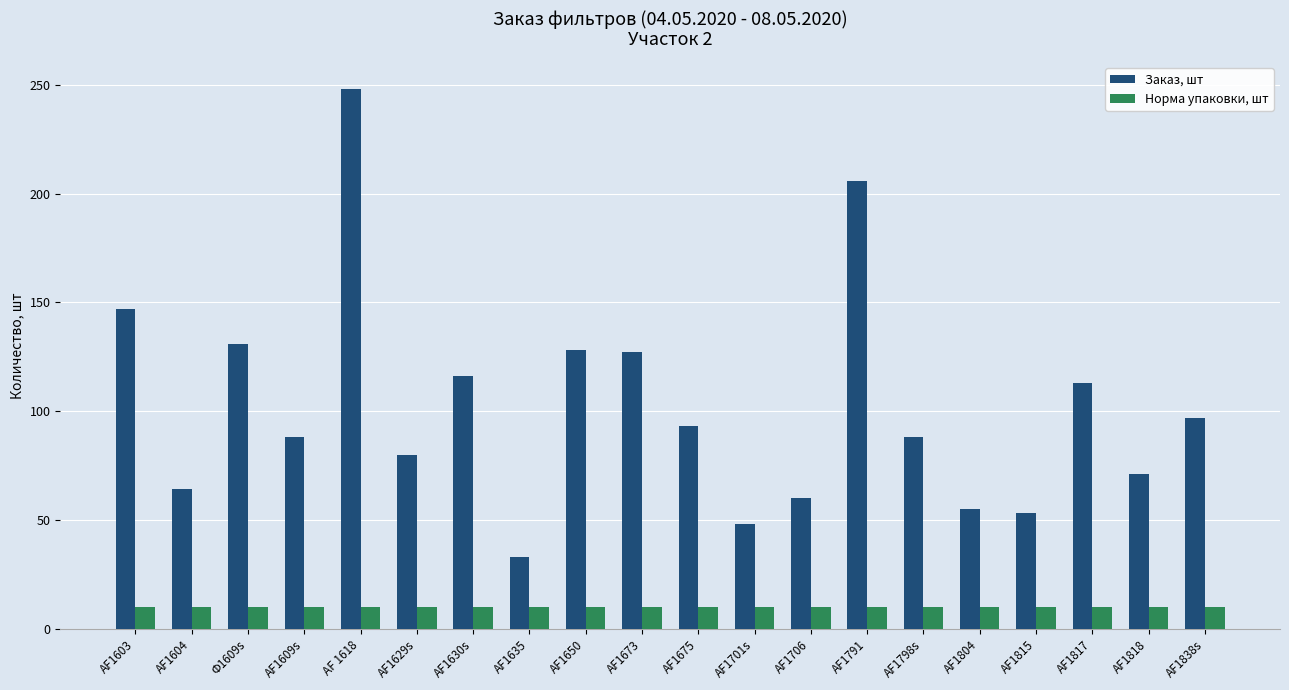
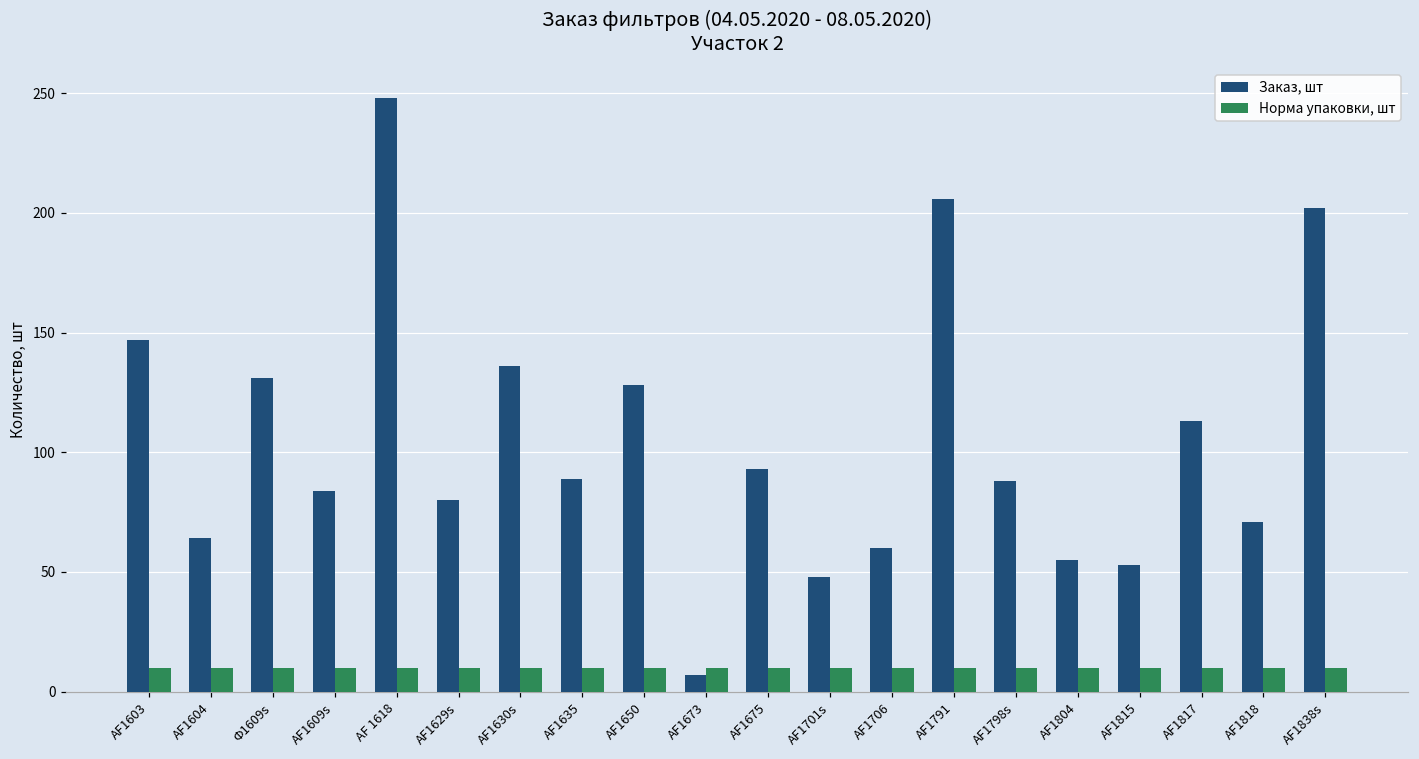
Заказ, шт, AF1609s: 88 -> 84
Заказ, шт, AF1630s: 116 -> 136
Заказ, шт, AF1635: 33 -> 89
Заказ, шт, AF1673: 127 -> 7
Заказ, шт, AF1838s: 97 -> 202
